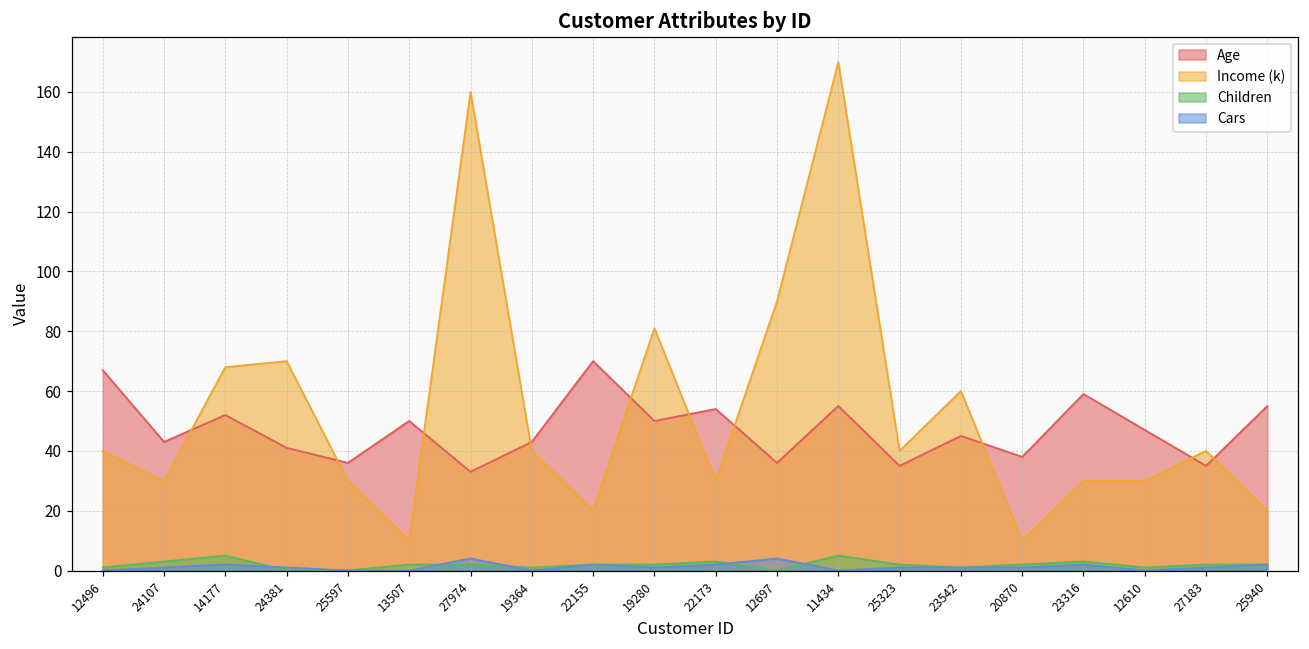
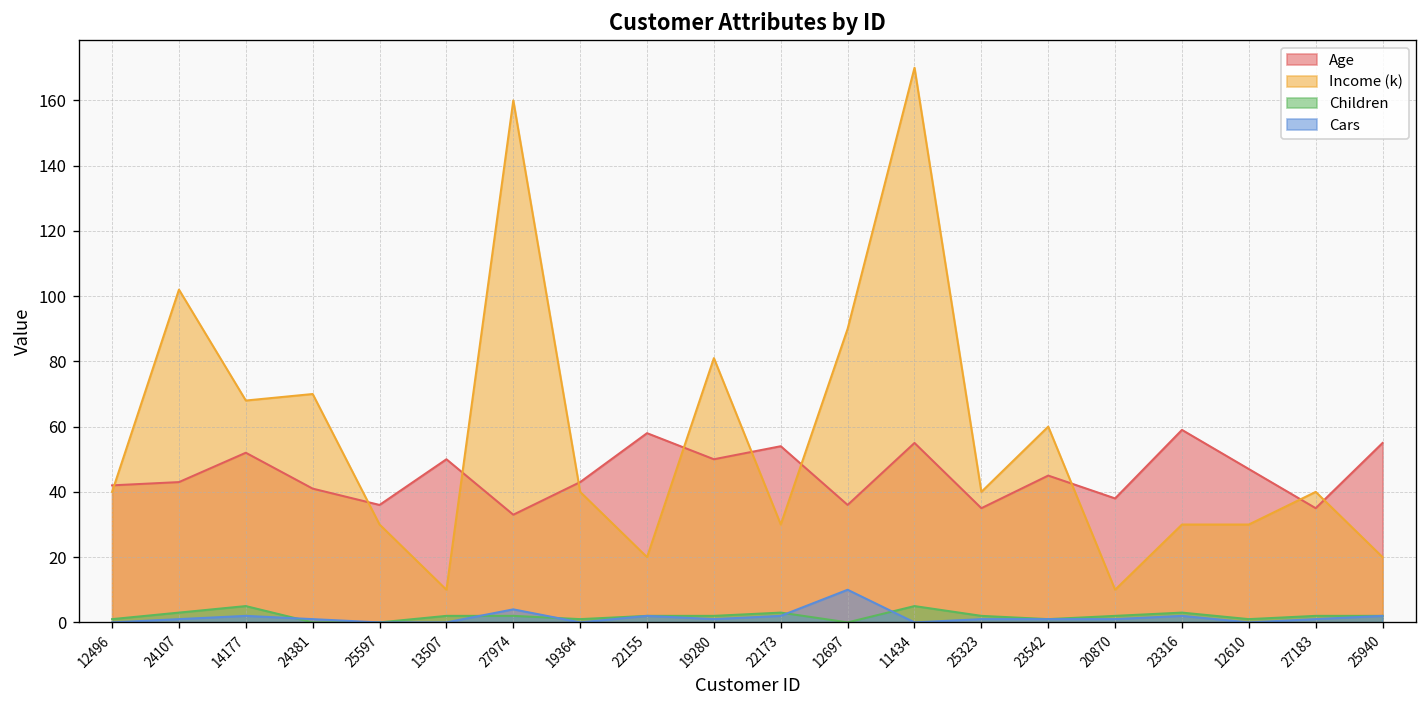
Age, 12496: 67 -> 42
Income (k), 24107: 30 -> 102
Age, 22155: 70 -> 58
Cars, 12697: 4 -> 10
